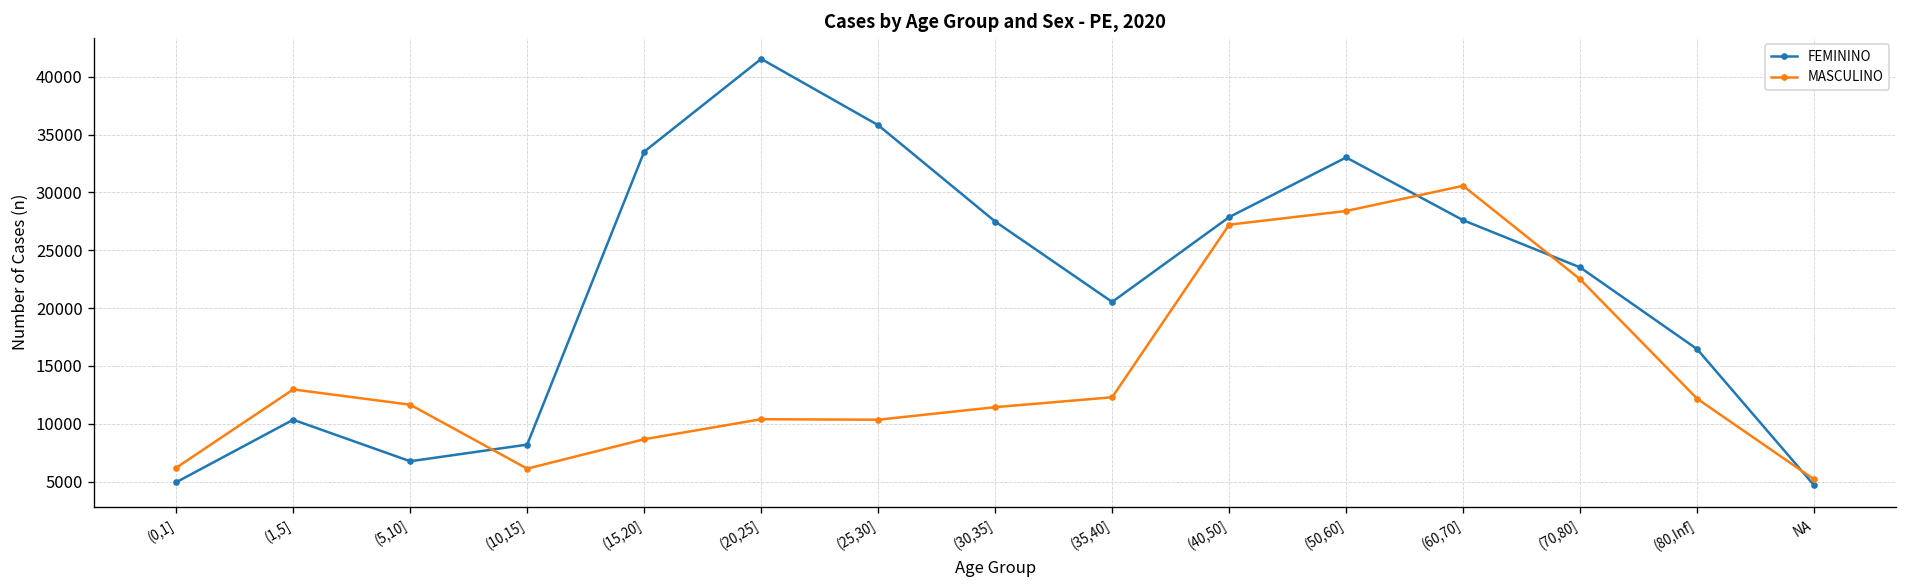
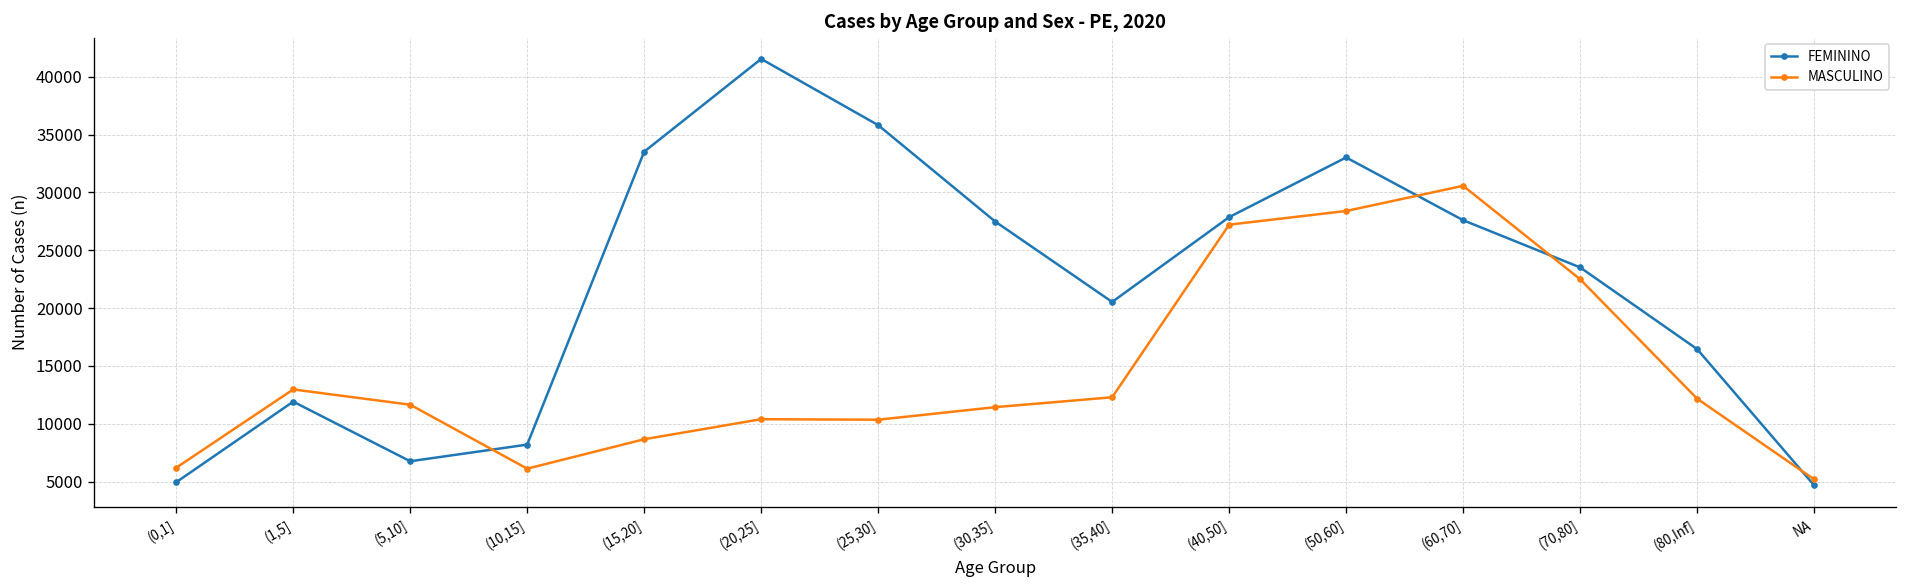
FEMININO, (1,5]: 10000 -> 12000
